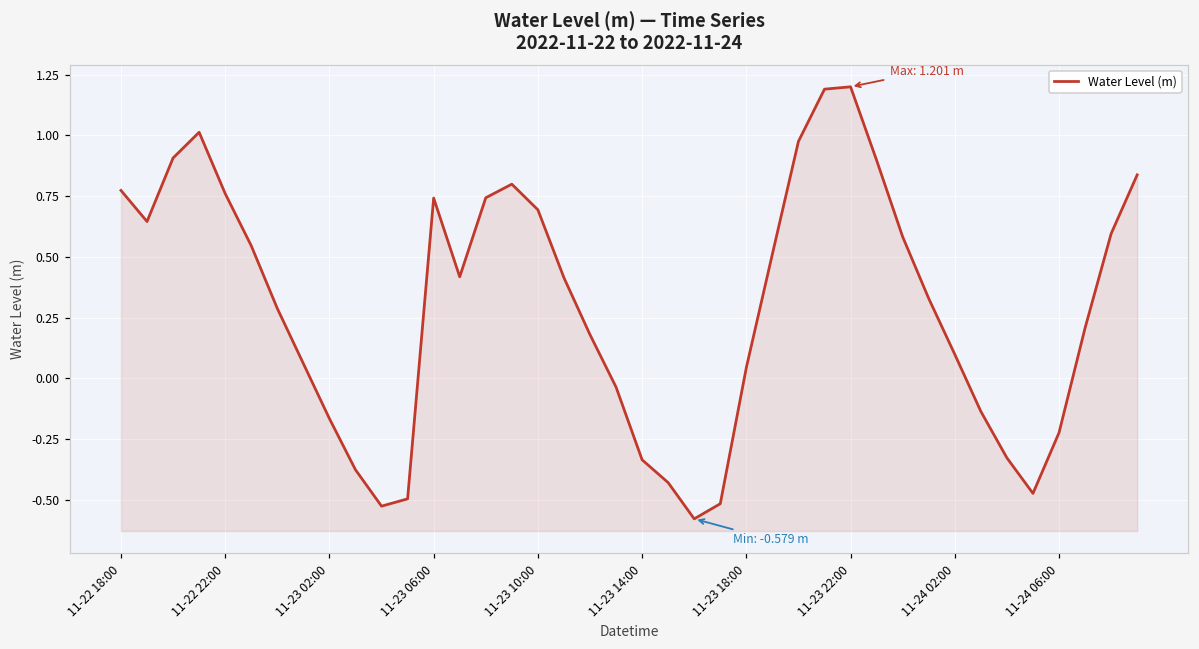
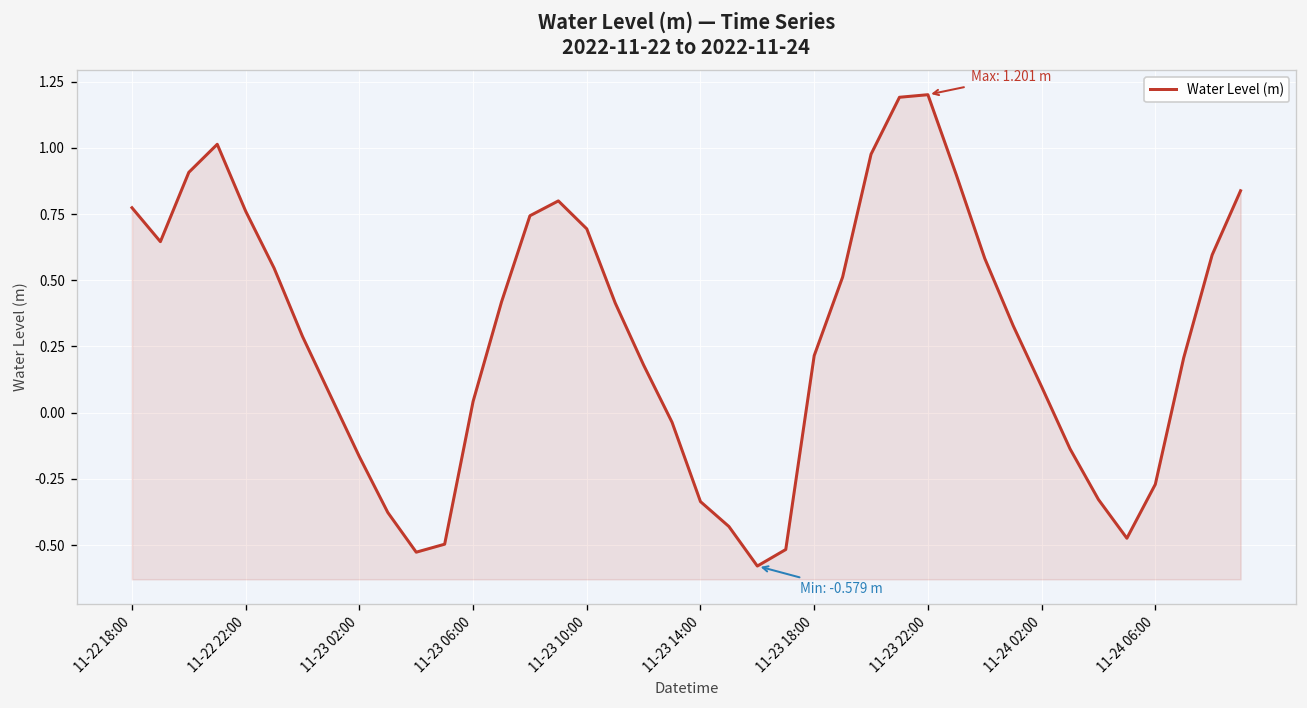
11-23 06:00: 0.74 -> 0.04
11-23 18:00: 0.04 -> 0.22
11-24 06:00: -0.22 -> -0.27
